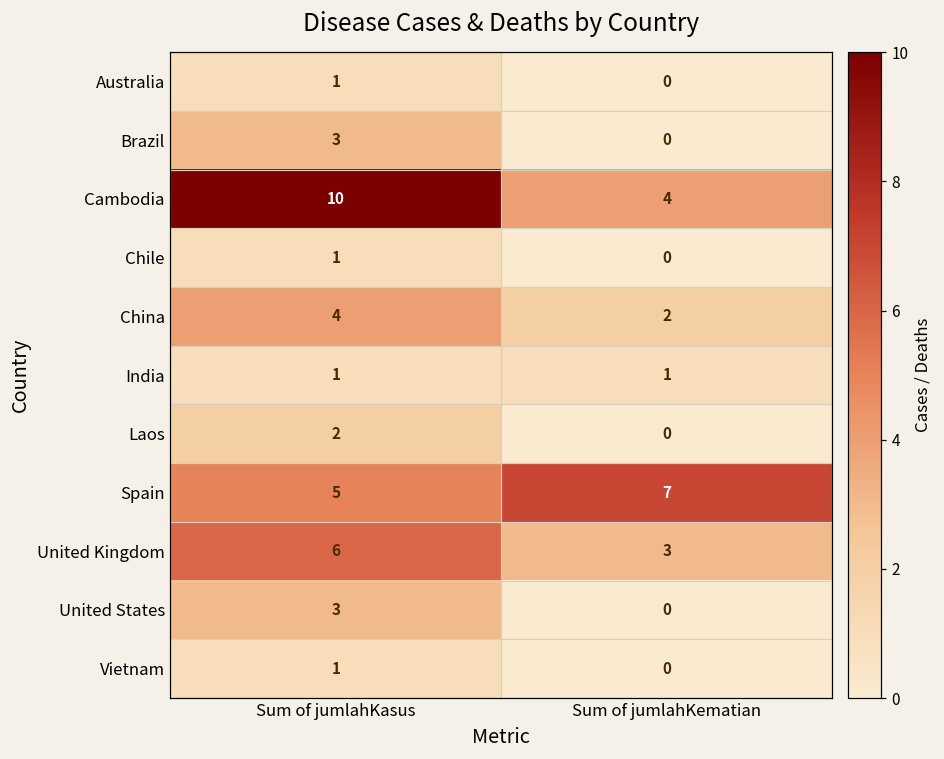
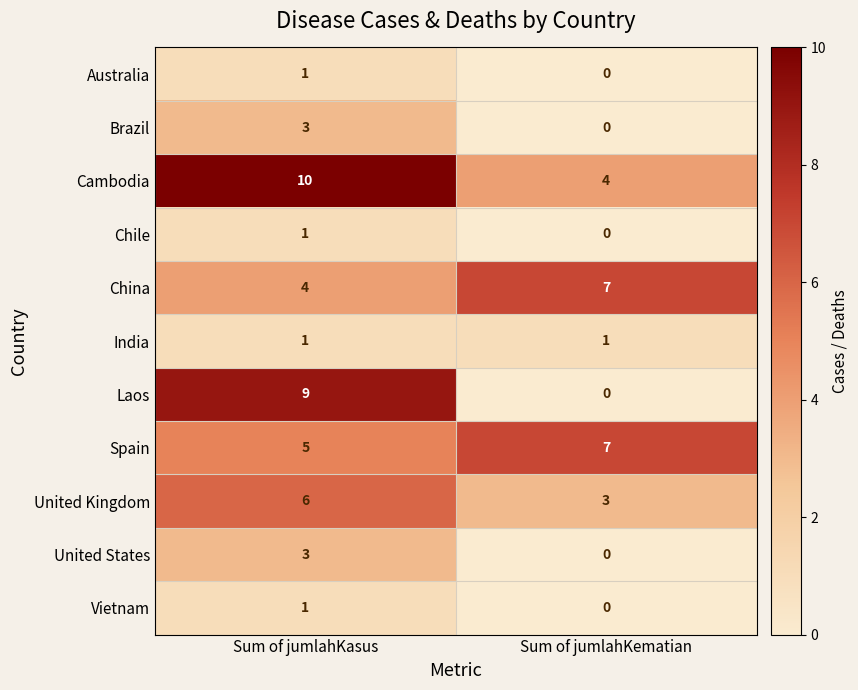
China, Sum of jumlahKematian: 2 -> 7
Laos, Sum of jumlahKasus: 2 -> 9
